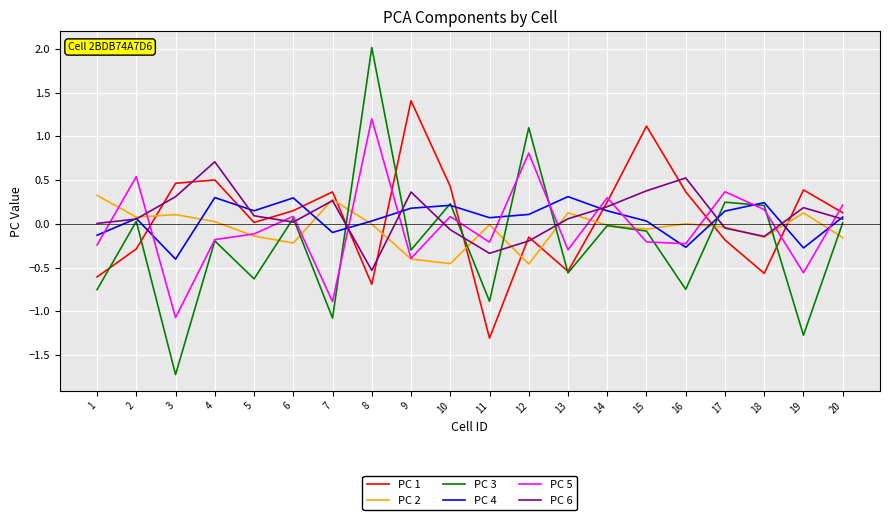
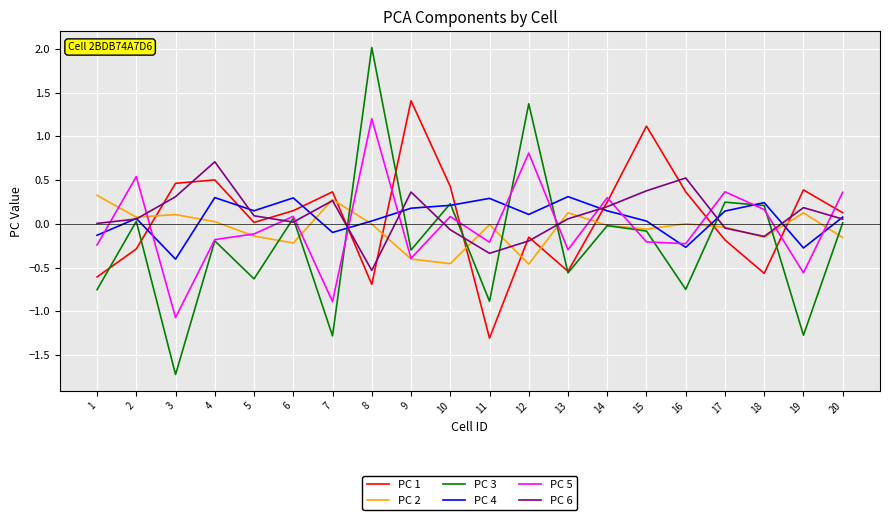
PC 3, 7: -1.1 -> -1.3
PC 4, 11: 0.1 -> 0.3
PC 3, 12: 1.1 -> 1.4
PC 5, 20: 0.2 -> 0.4
